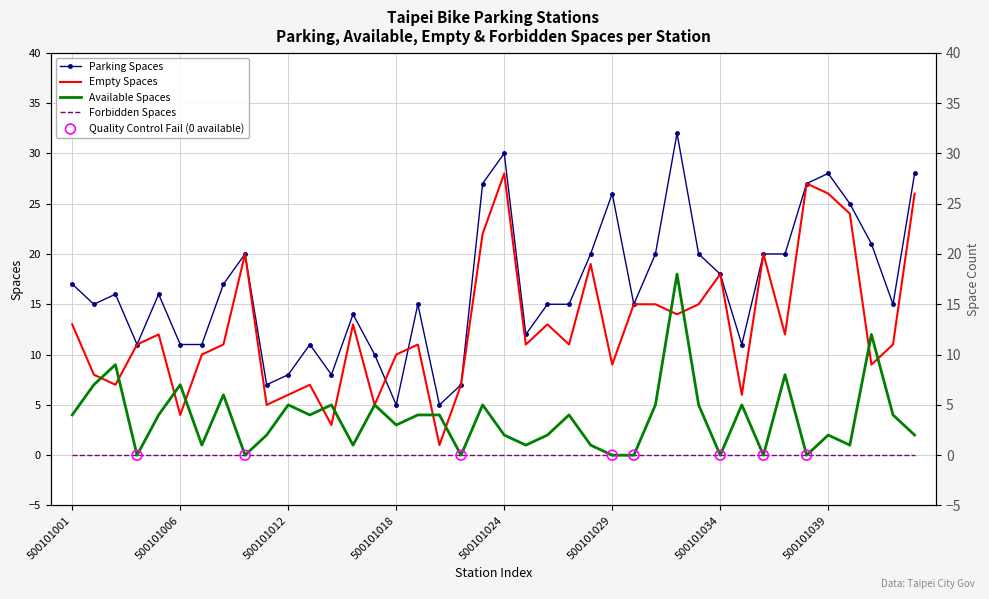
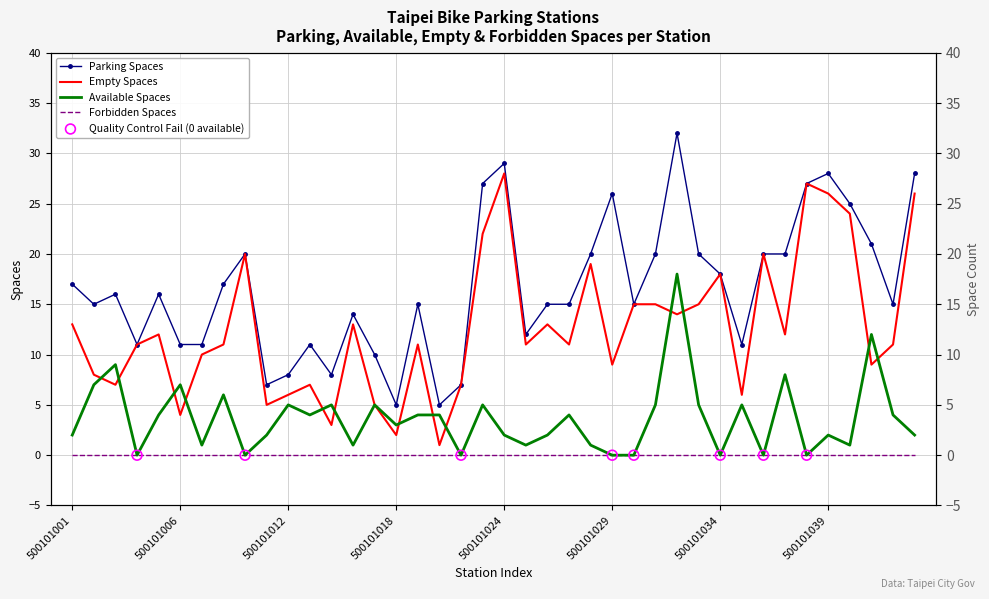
Available Spaces, 500101001: 4 -> 2
Empty Spaces, 500101018: 10 -> 2
Parking Spaces, 500101024: 30 -> 29
